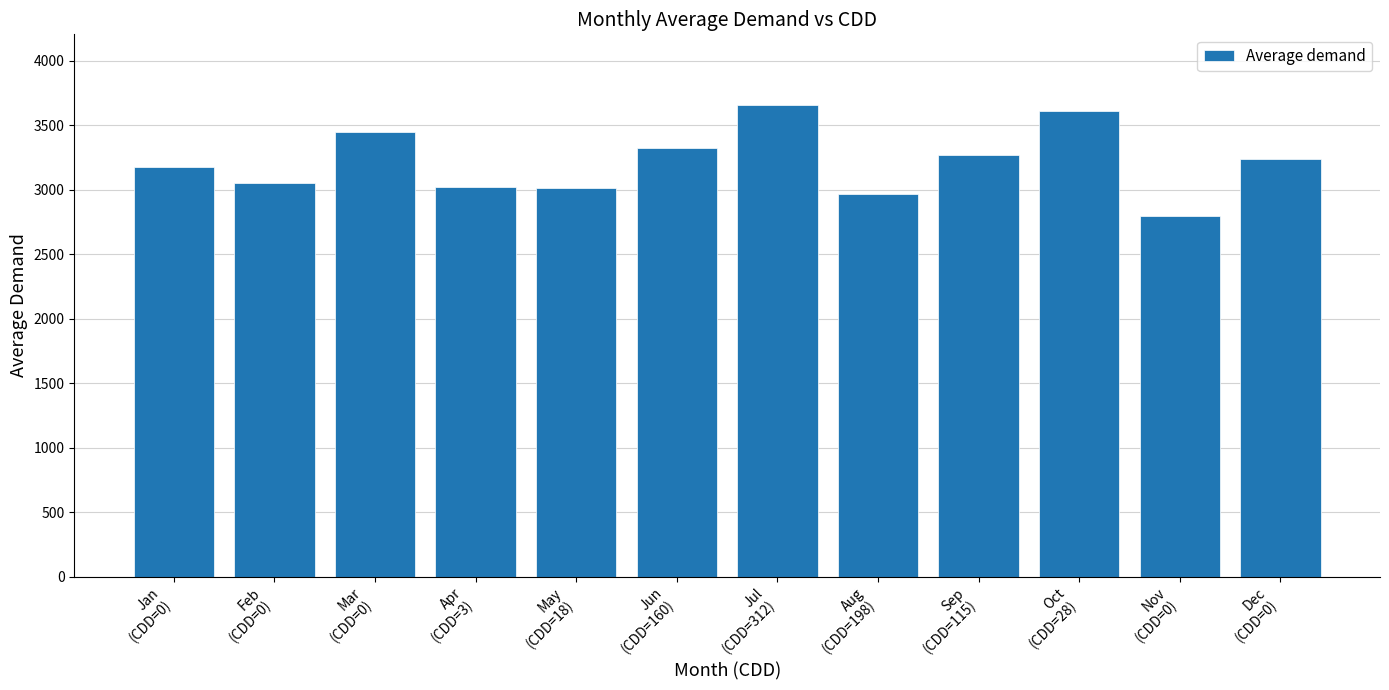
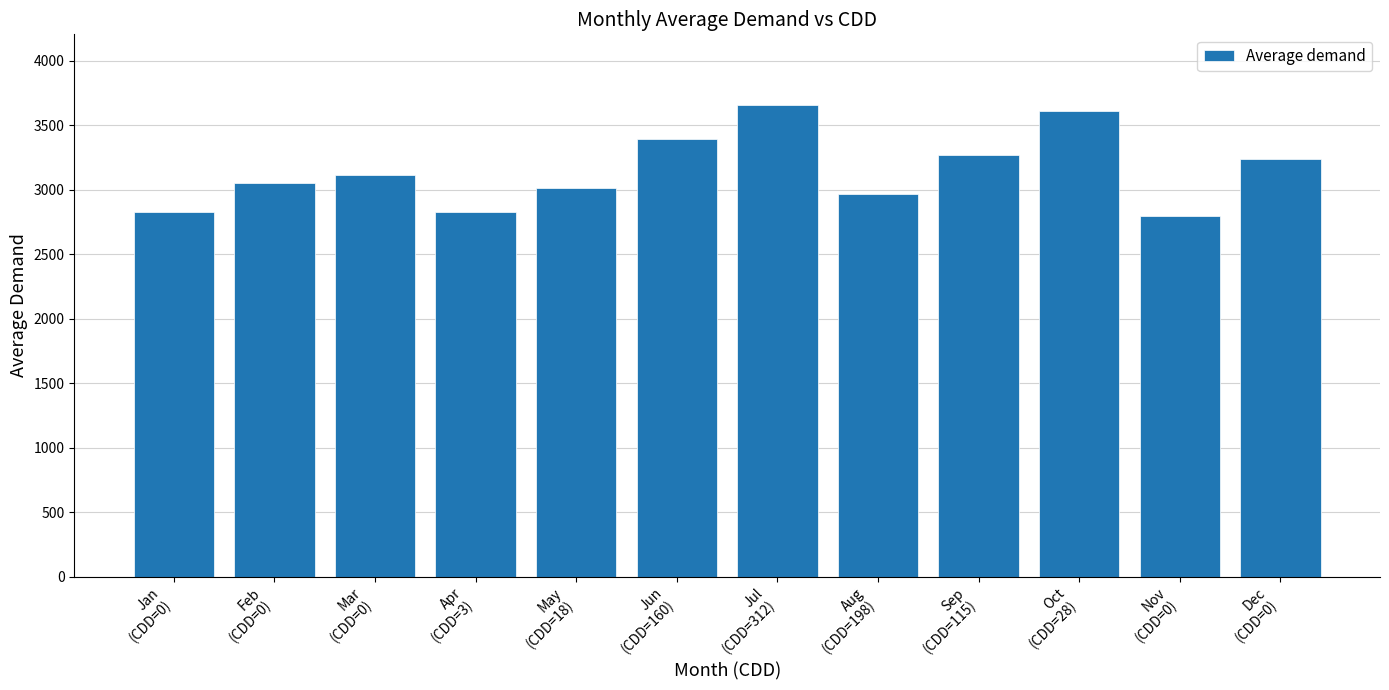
Jan (CDD=0): 3170 -> 2830
Mar (CDD=0): 3450 -> 3120
Apr (CDD=3): 3020 -> 2830
Jun (CDD=160): 3320 -> 3390
